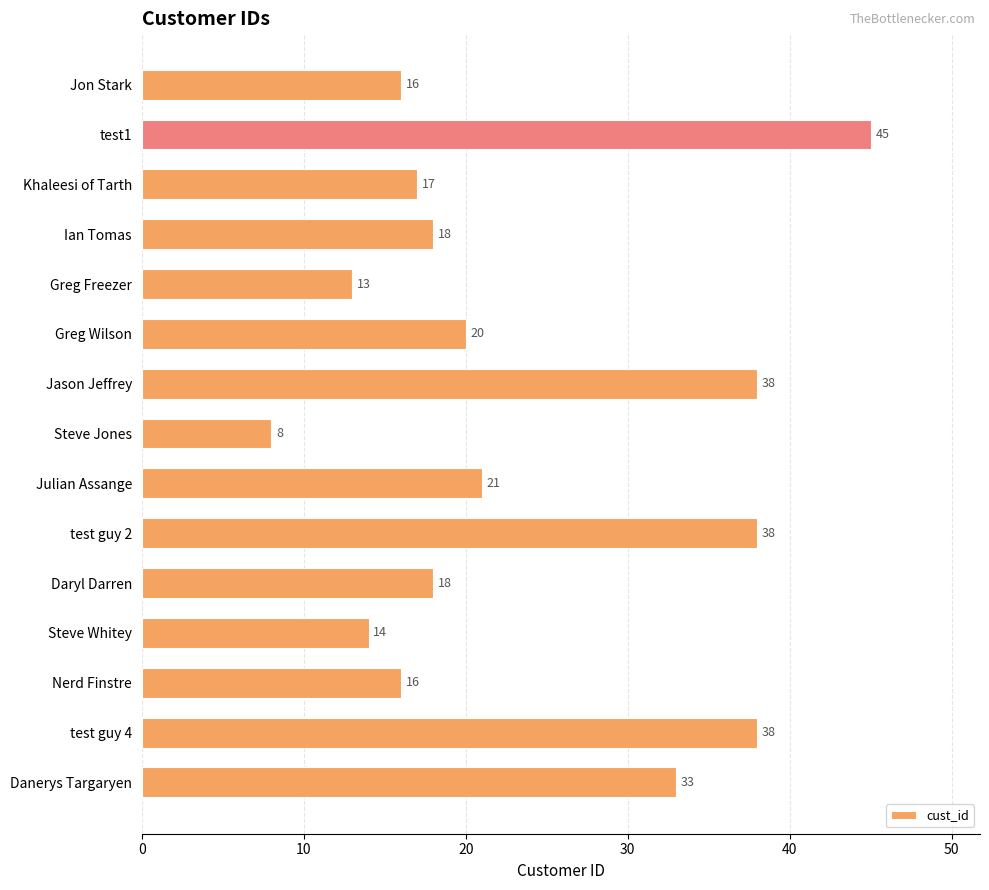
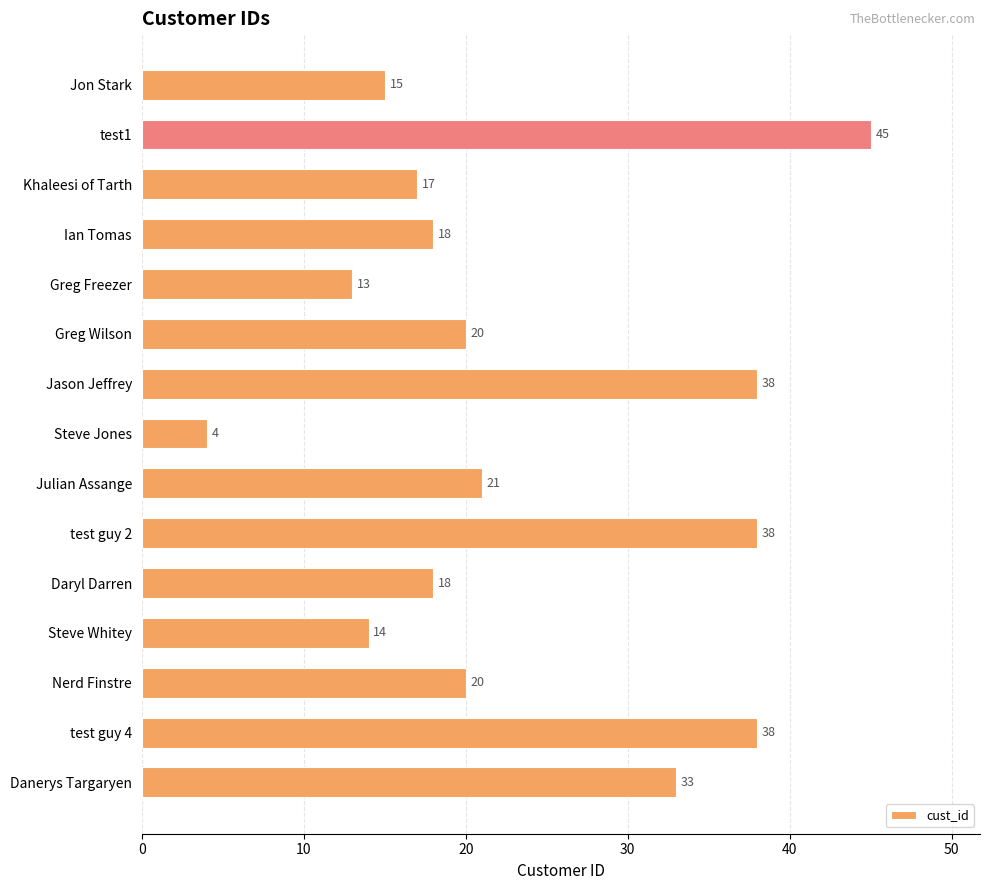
Jon Stark: 16 -> 15
Steve Jones: 8 -> 4
Nerd Finstre: 16 -> 20
